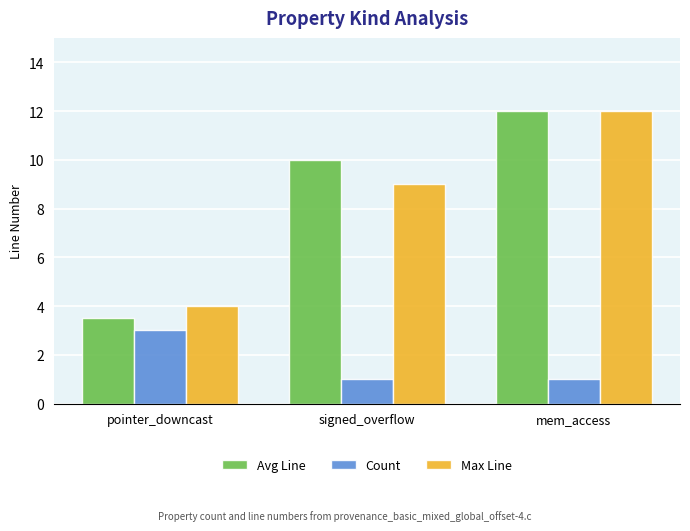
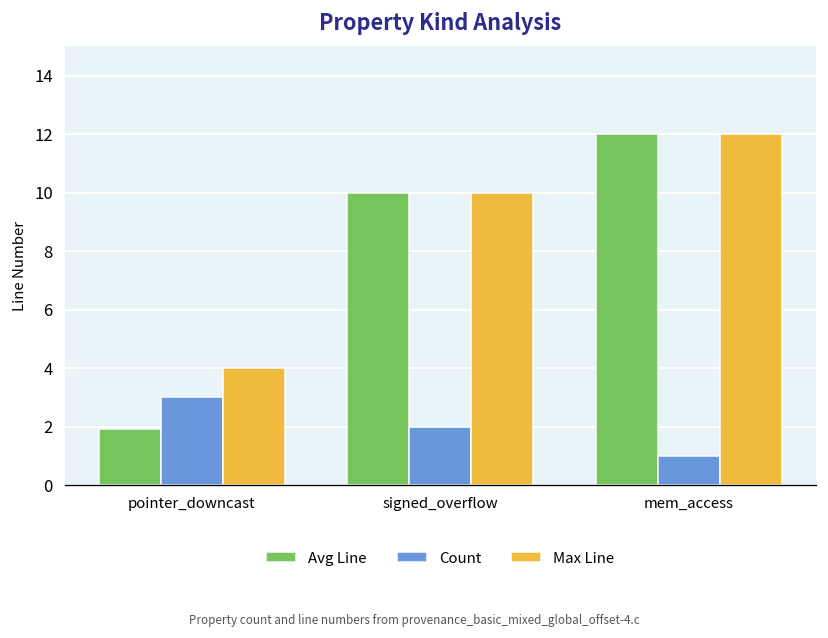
Avg Line, pointer_downcast: 3.5 -> 1.9
Count, signed_overflow: 1 -> 2
Max Line, signed_overflow: 9 -> 10
